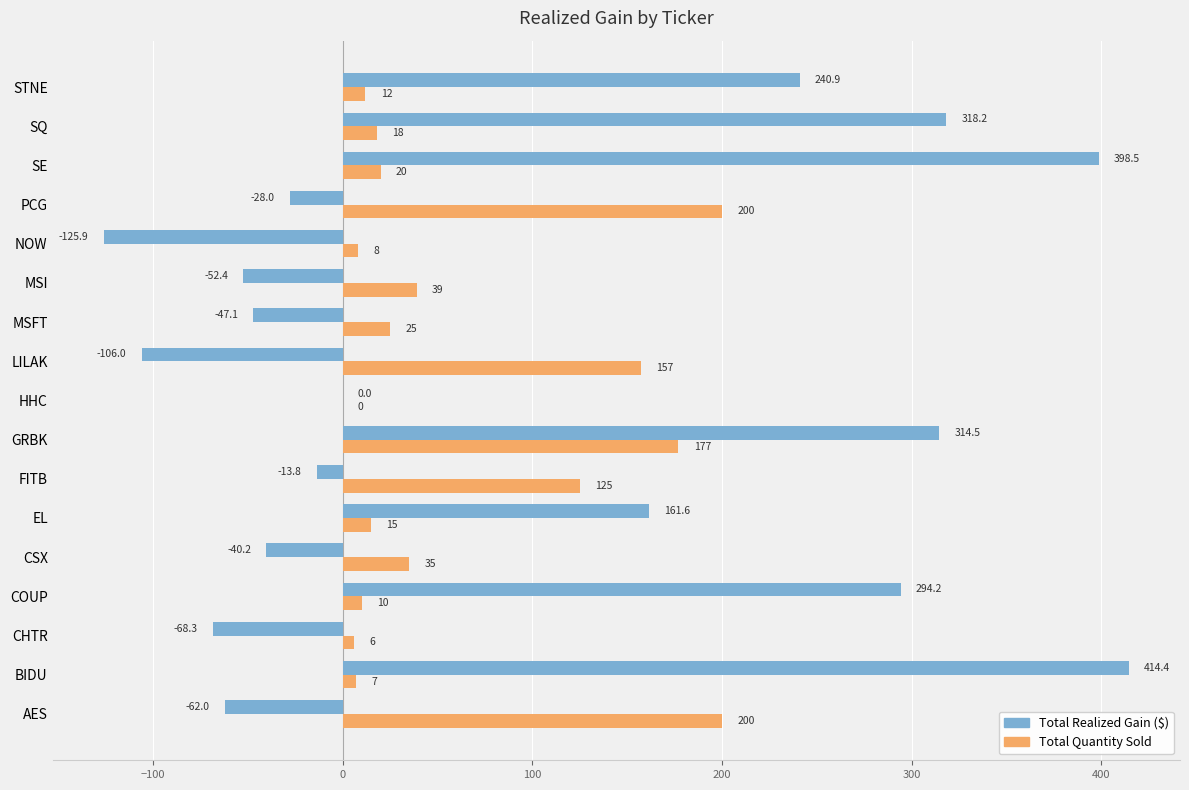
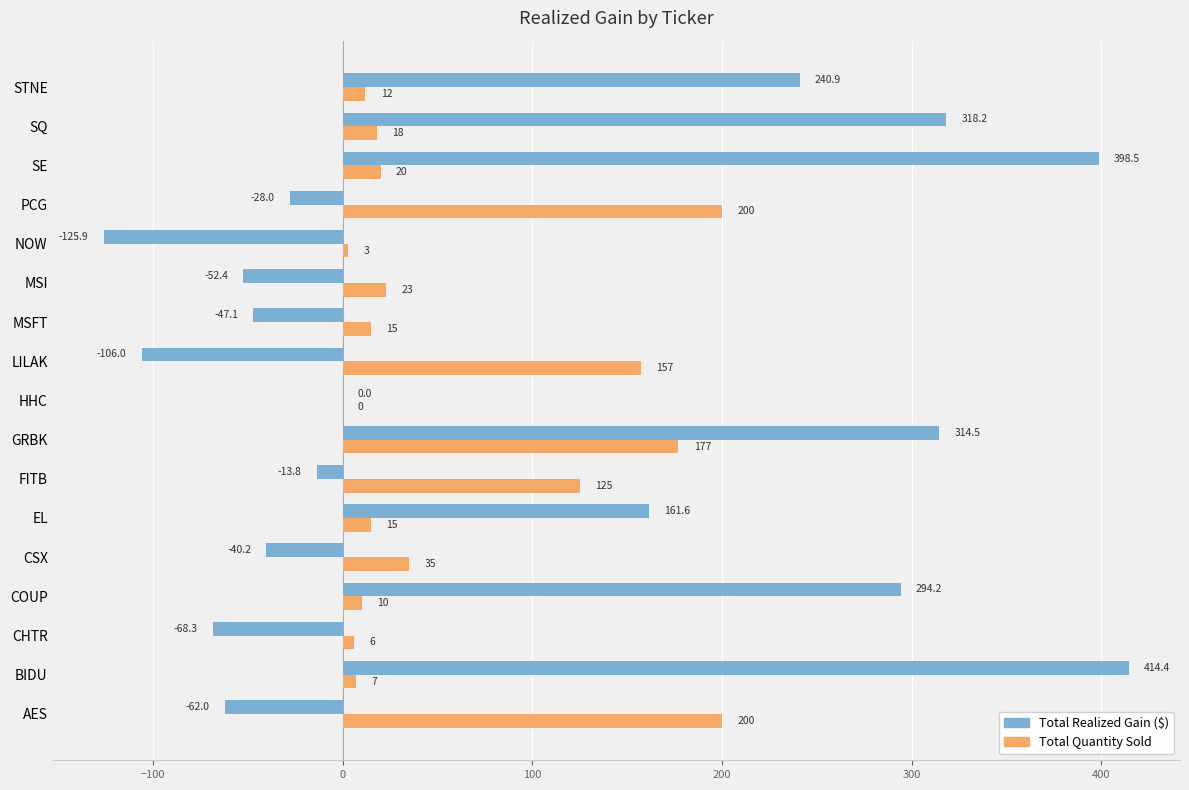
Total Quantity Sold, NOW: 8 -> 3
Total Quantity Sold, MSI: 39 -> 23
Total Quantity Sold, MSFT: 25 -> 15
